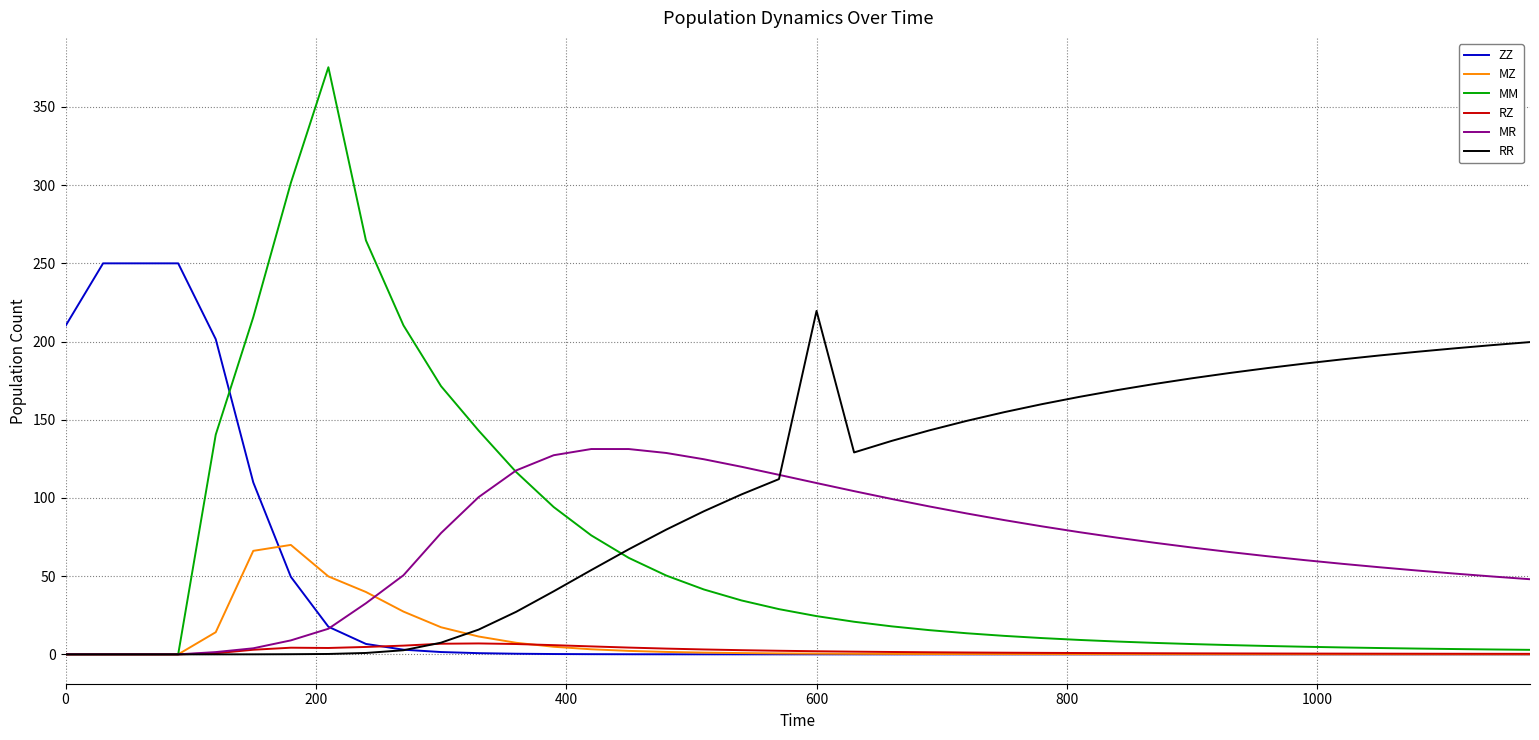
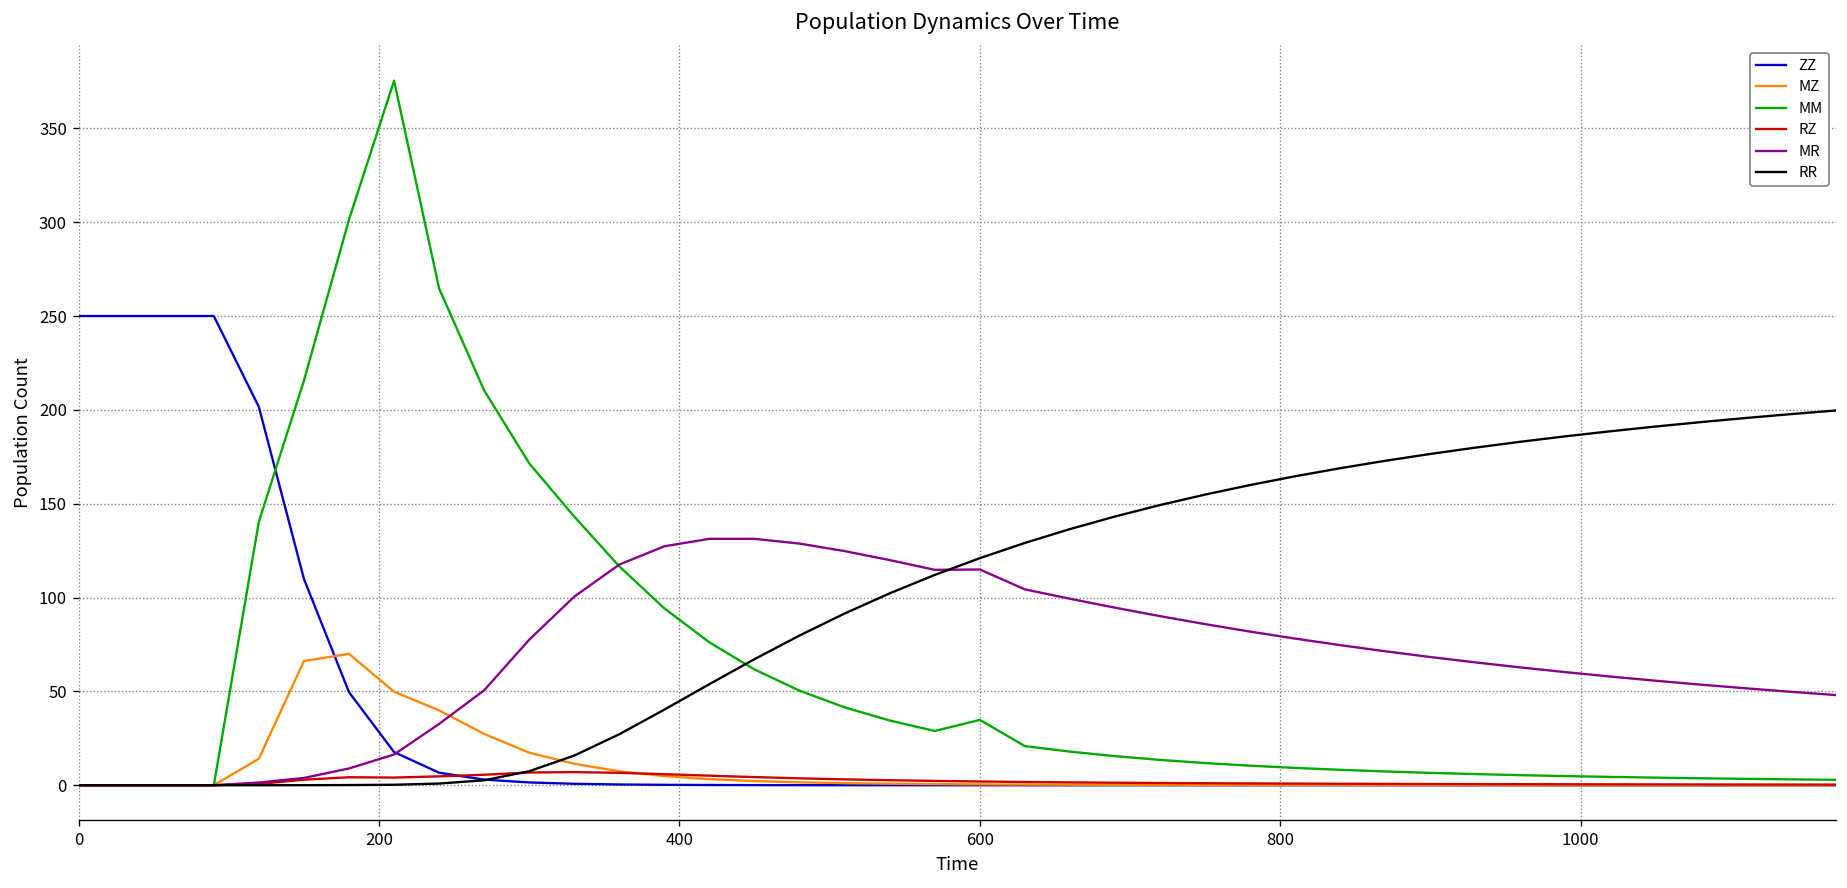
ZZ, 0: 210 -> 250
MM, 600: 24 -> 35
MR, 600: 110 -> 115
RR, 600: 220 -> 121
